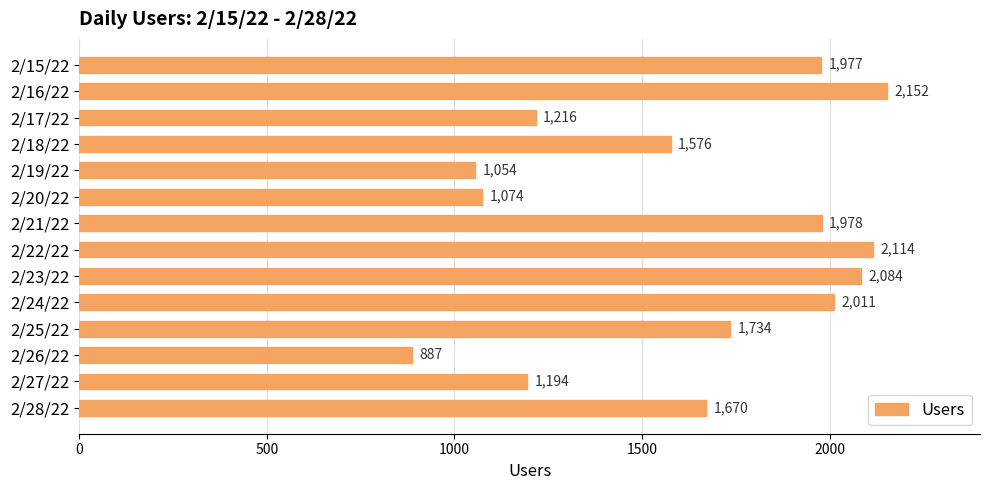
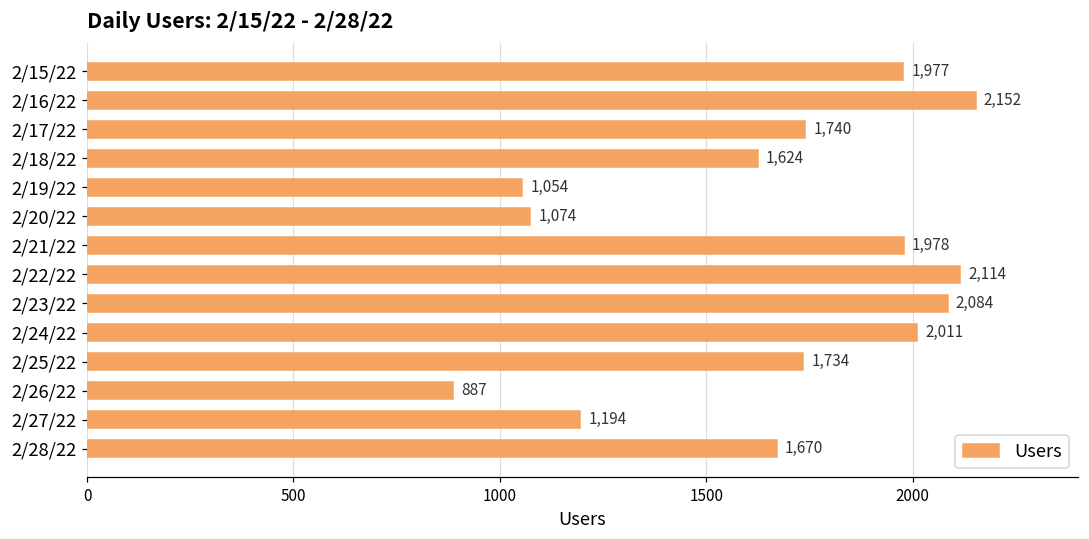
2/17/22: 1,216 -> 1,740
2/18/22: 1,576 -> 1,624
